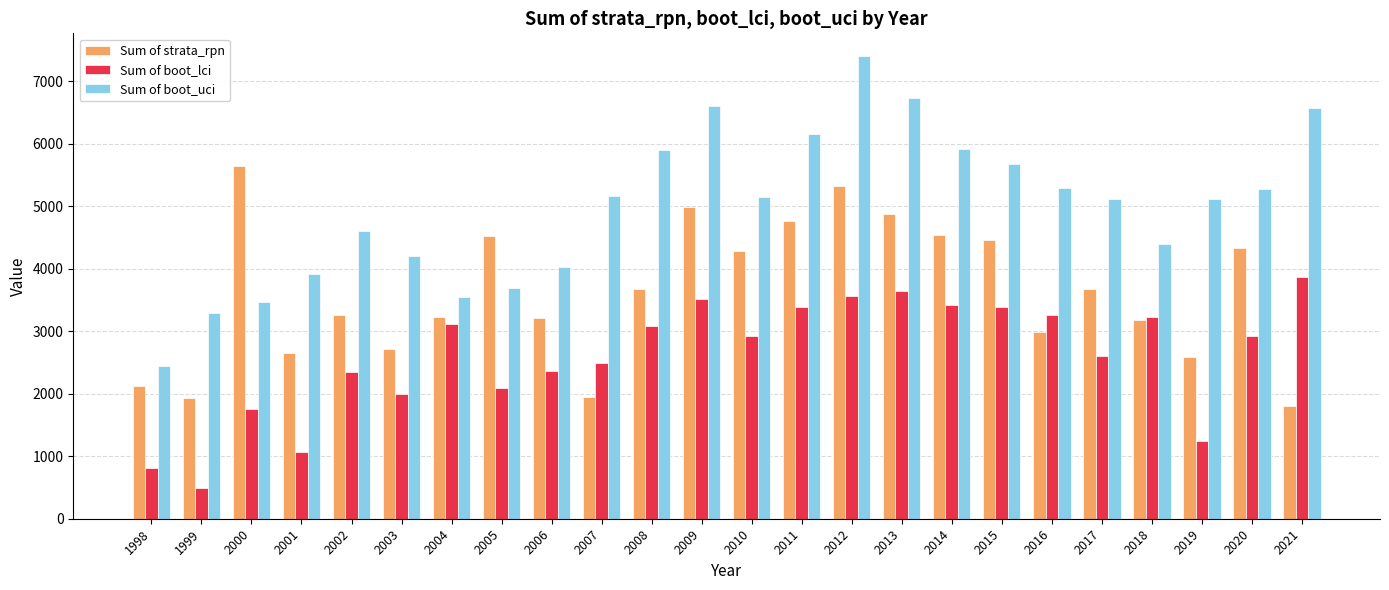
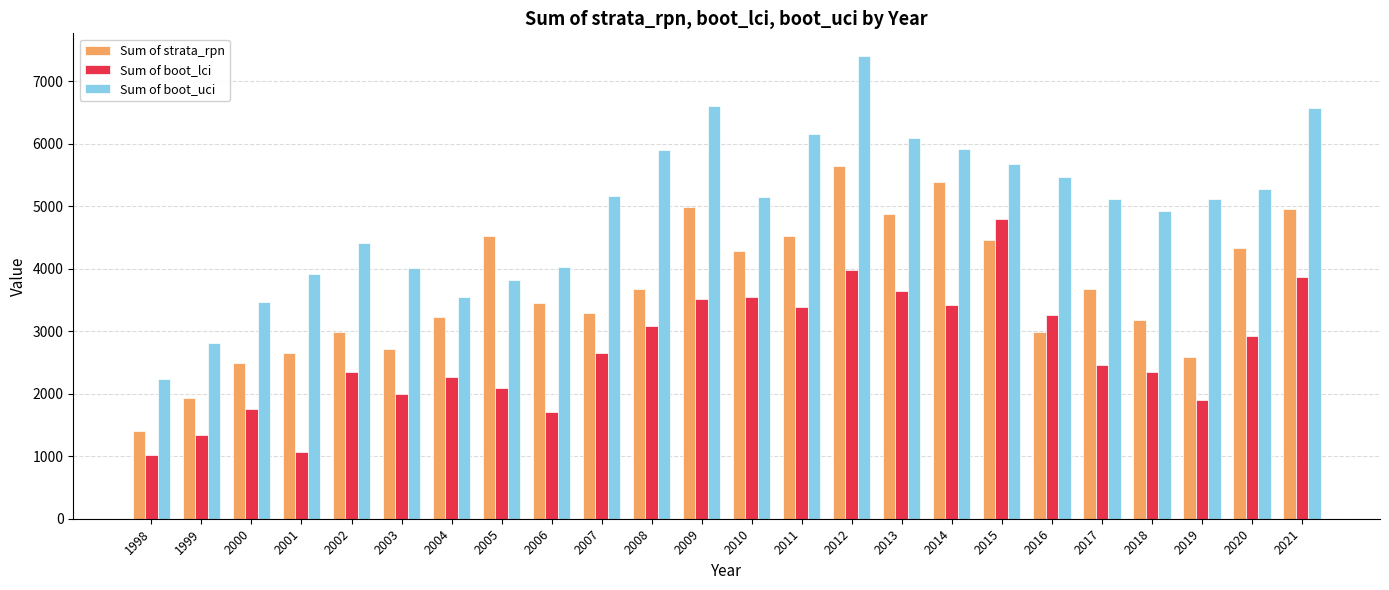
Sum of strata_rpn, 1998: 2100 -> 1400
Sum of boot_lci, 1998: 800 -> 1000
Sum of boot_uci, 1998: 2400 -> 2200
Sum of boot_lci, 1999: 500 -> 1300
Sum of boot_uci, 1999: 3300 -> 2800
Sum of strata_rpn, 2000: 5600 -> 2500
Sum of strata_rpn, 2002: 3300 -> 3000
Sum of boot_uci, 2002: 4600 -> 4400
Sum of boot_uci, 2003: 4200 -> 4000
Sum of boot_lci, 2004: 3100 -> 2300
Sum of boot_uci, 2005: 3700 -> 3800
Sum of strata_rpn, 2006: 3200 -> 3500
Sum of boot_lci, 2006: 2400 -> 1700
Sum of strata_rpn, 2007: 1900 -> 3300
Sum of boot_lci, 2007: 2500 -> 2700
Sum of boot_lci, 2010: 2900 -> 3500
Sum of strata_rpn, 2011: 4800 -> 4500
Sum of strata_rpn, 2012: 5300 -> 5600
Sum of boot_lci, 2012: 3600 -> 4000
Sum of boot_uci, 2013: 6700 -> 6100
Sum of strata_rpn, 2014: 4500 -> 5400
Sum of boot_lci, 2015: 3400 -> 4800
Sum of boot_uci, 2016: 5300 -> 5500
Sum of boot_lci, 2017: 2600 -> 2500
Sum of boot_lci, 2018: 3200 -> 2300
Sum of boot_uci, 2018: 4400 -> 4900
Sum of boot_lci, 2019: 1200 -> 1900
Sum of strata_rpn, 2021: 1800 -> 5000
